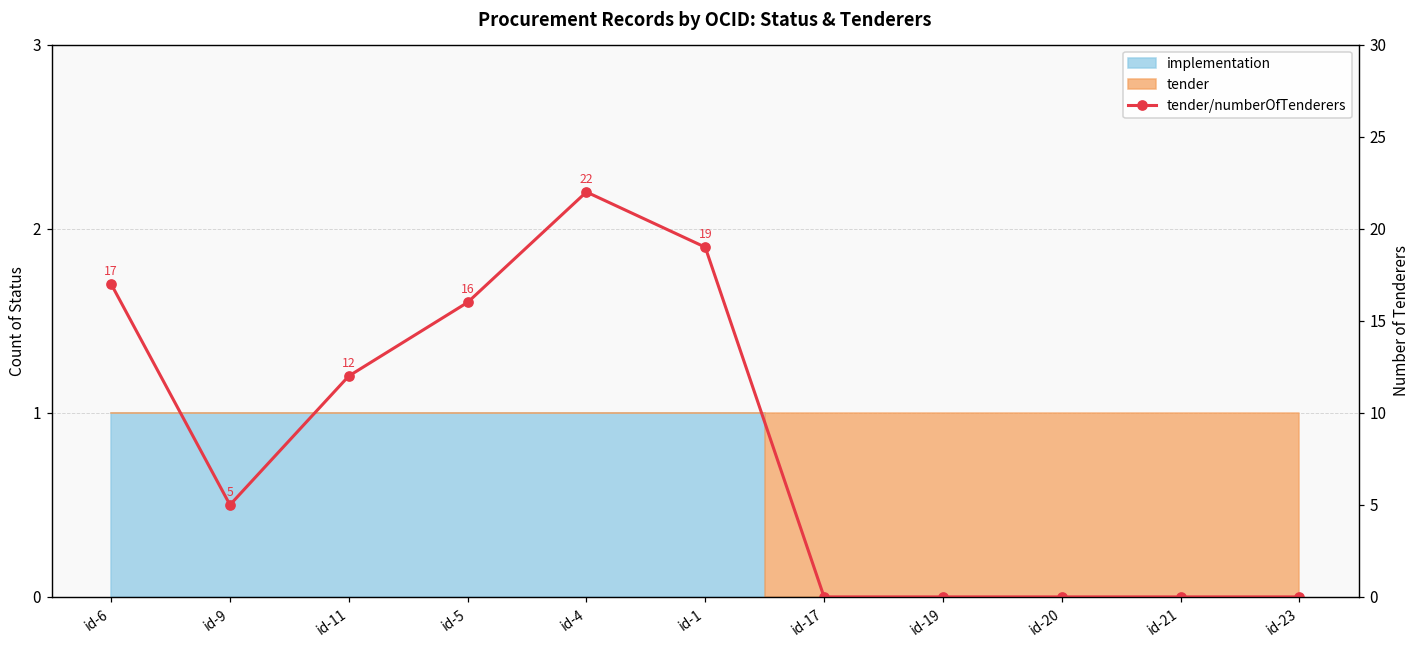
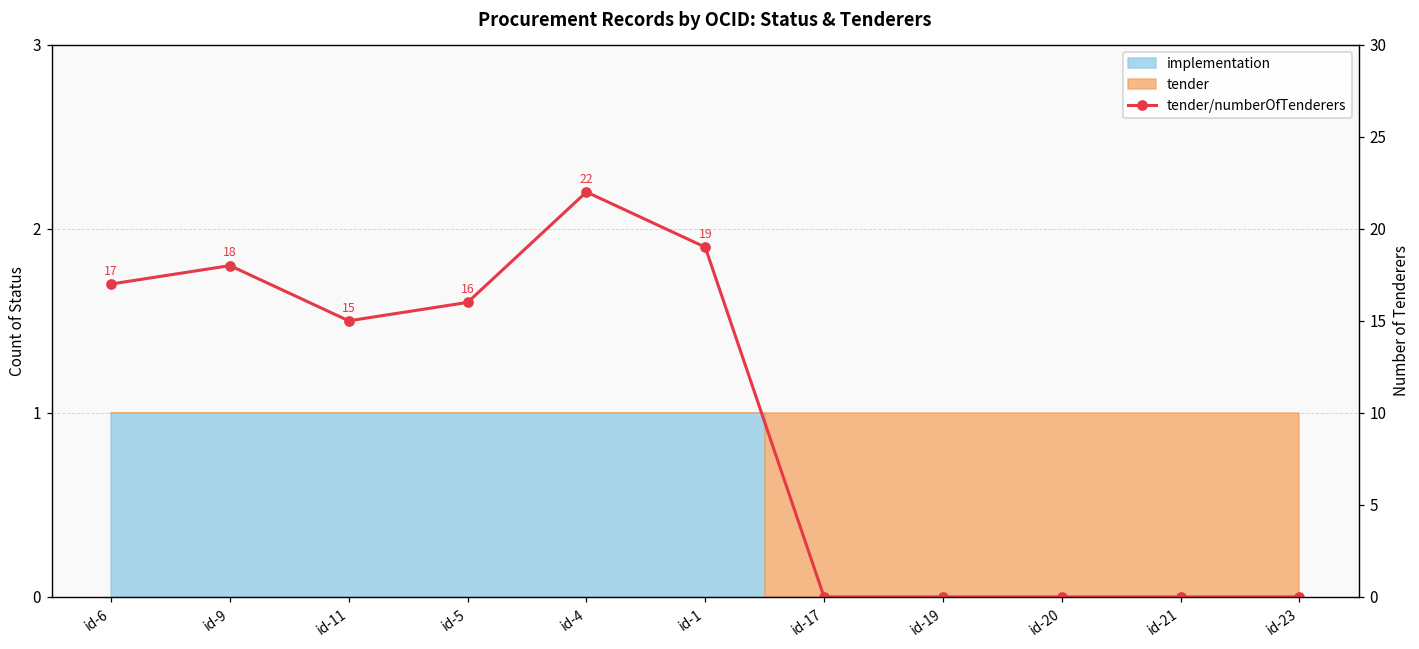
tender/numberOfTenderers, id-9: 5 -> 18
tender/numberOfTenderers, id-11: 12 -> 15
